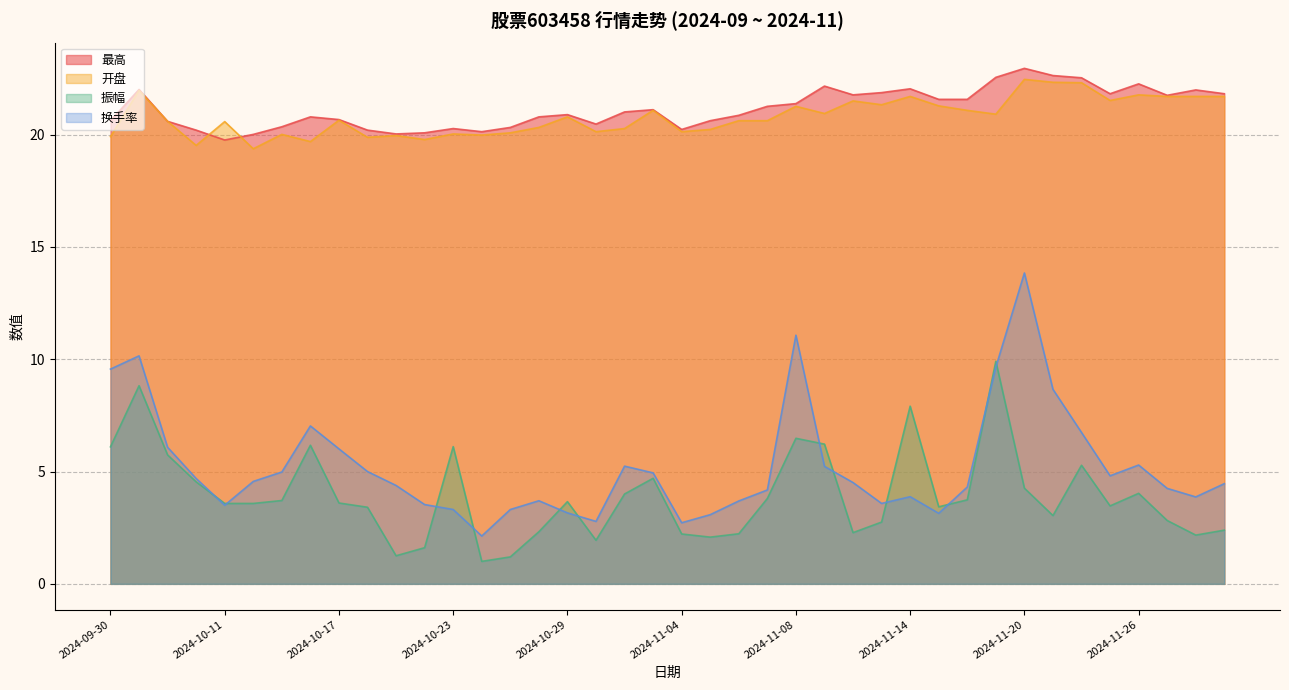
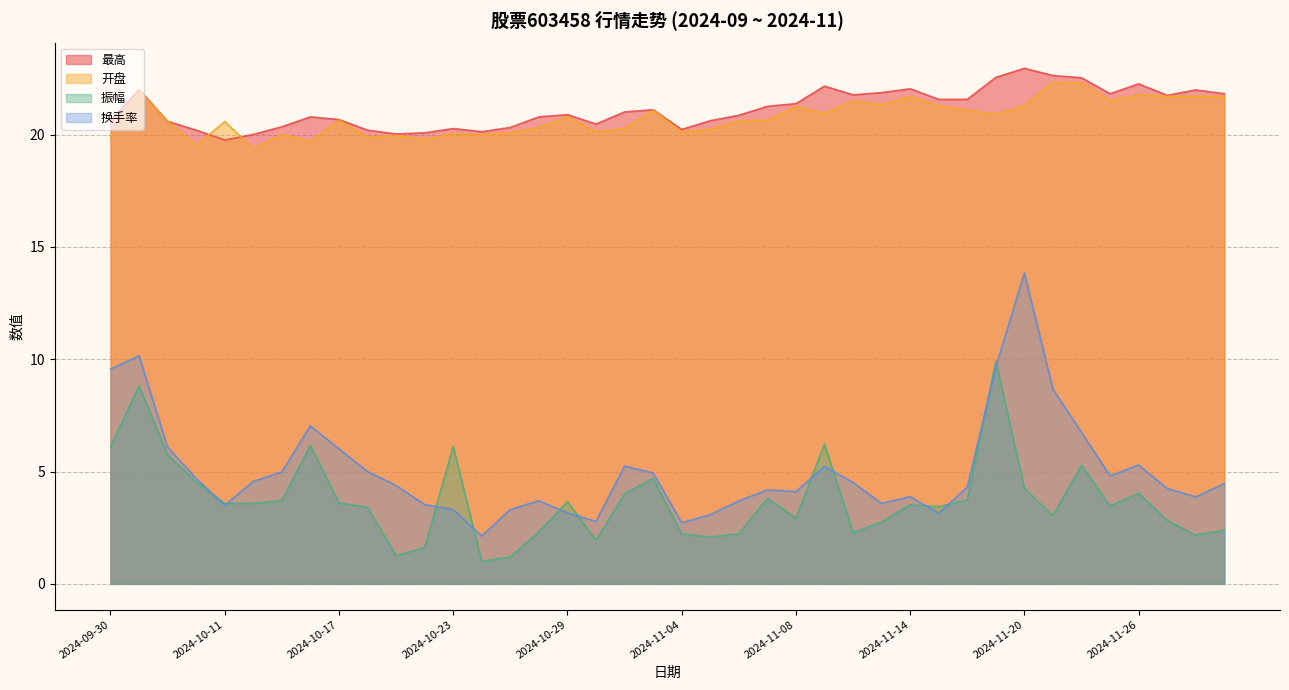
振幅, 2024-11-08: 6.5 -> 2.9
换手率, 2024-11-08: 11.1 -> 4.1
振幅, 2024-11-14: 7.9 -> 3.5
开盘, 2024-11-20: 22.5 -> 21.3
